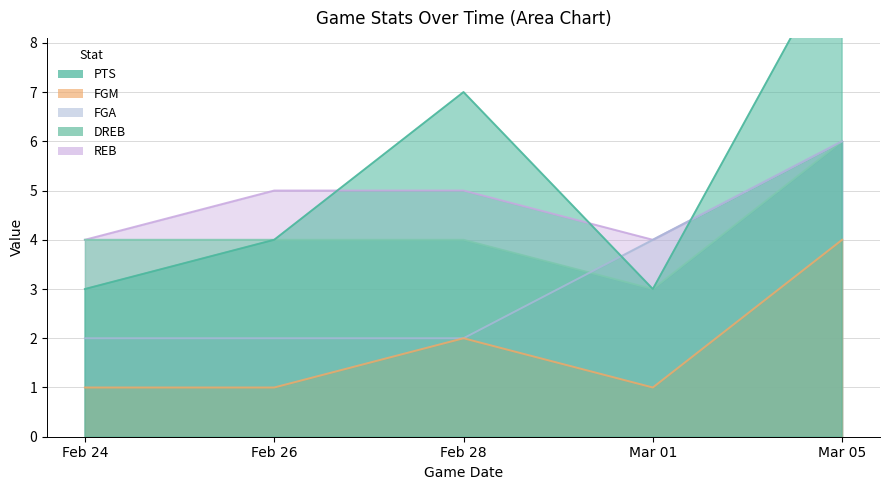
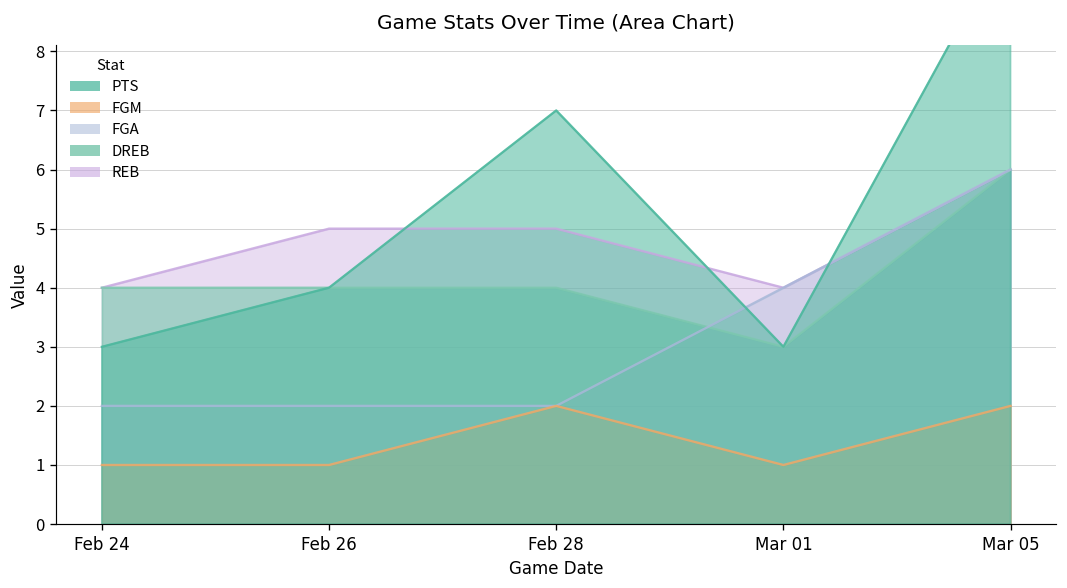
FGM, Mar 05: 4 -> 2
